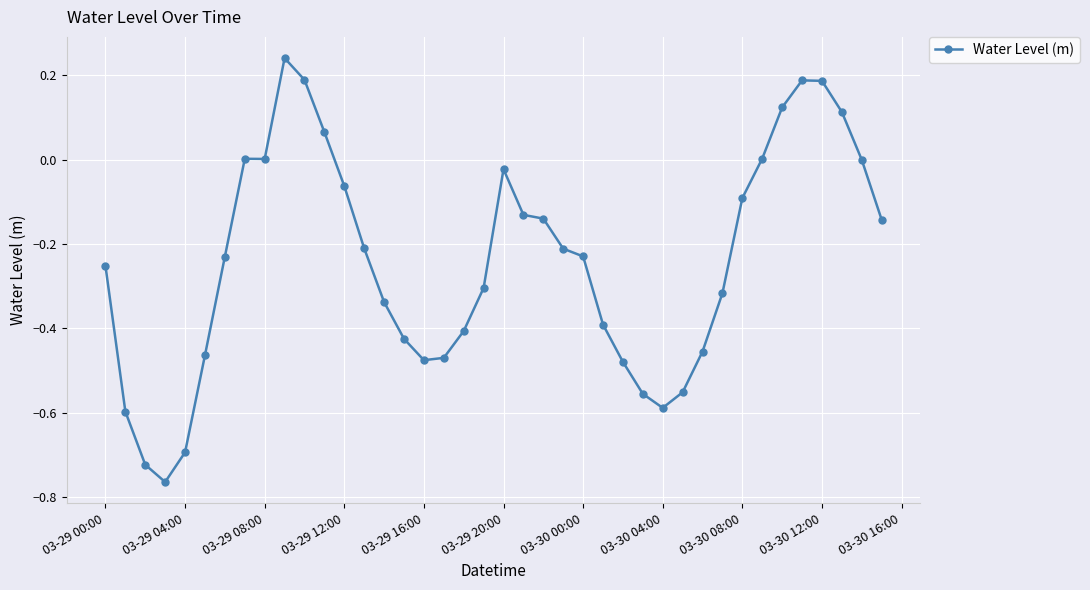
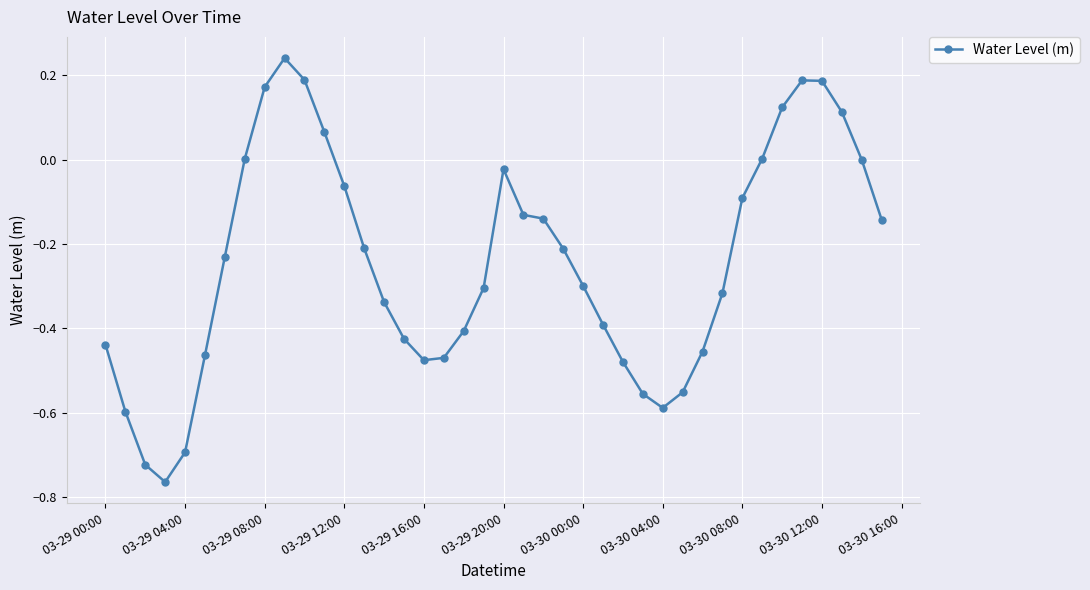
03-29 00:00: -0.25 -> -0.44
03-29 08:00: 0.00 -> 0.17
03-30 00:00: -0.23 -> -0.30
